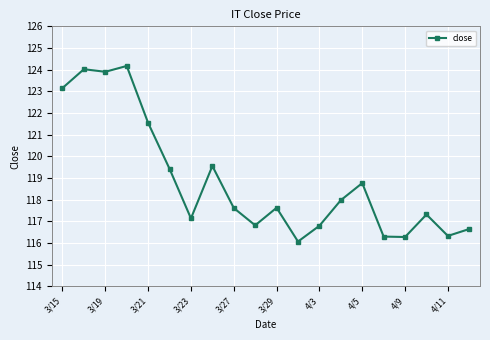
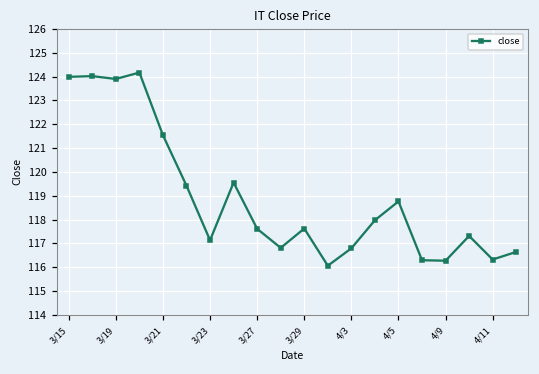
3/15: 123.2 -> 124.0
